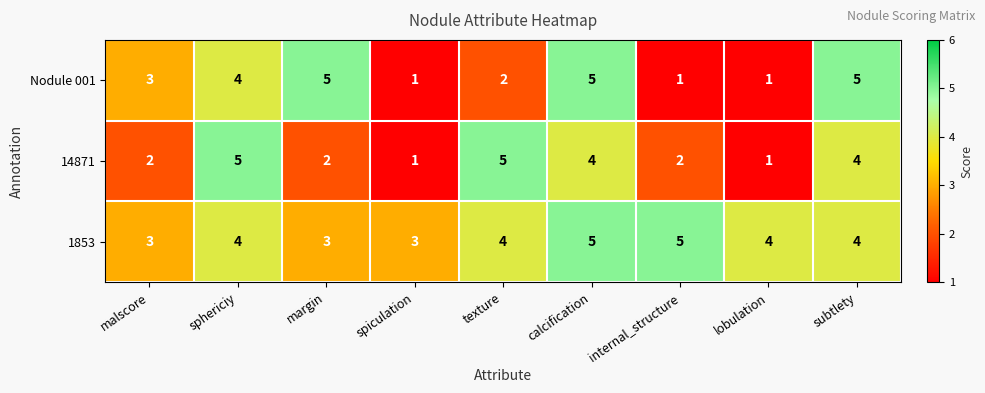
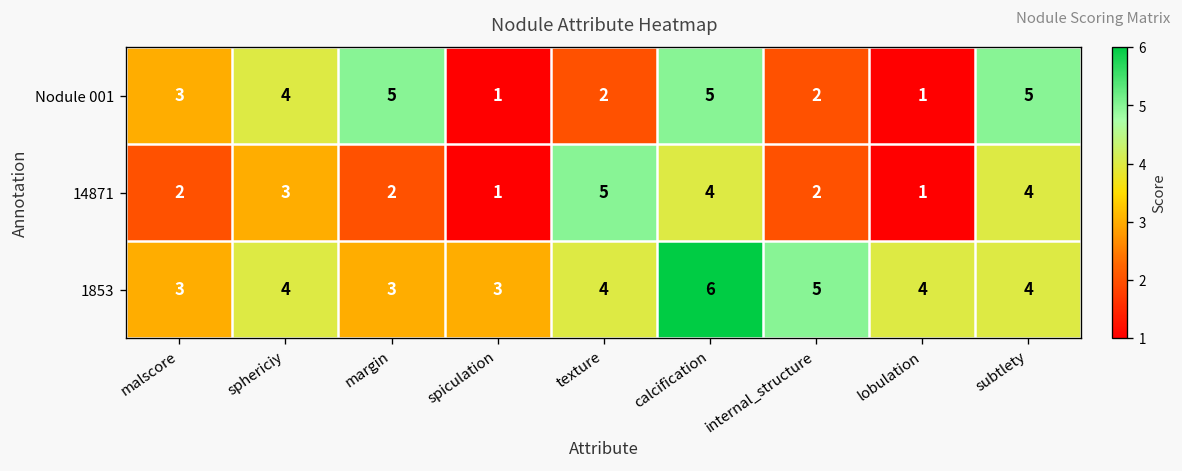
Nodule 001, internal_structure: 1 -> 2
14871, sphericiy: 5 -> 3
1853, calcification: 5 -> 6
